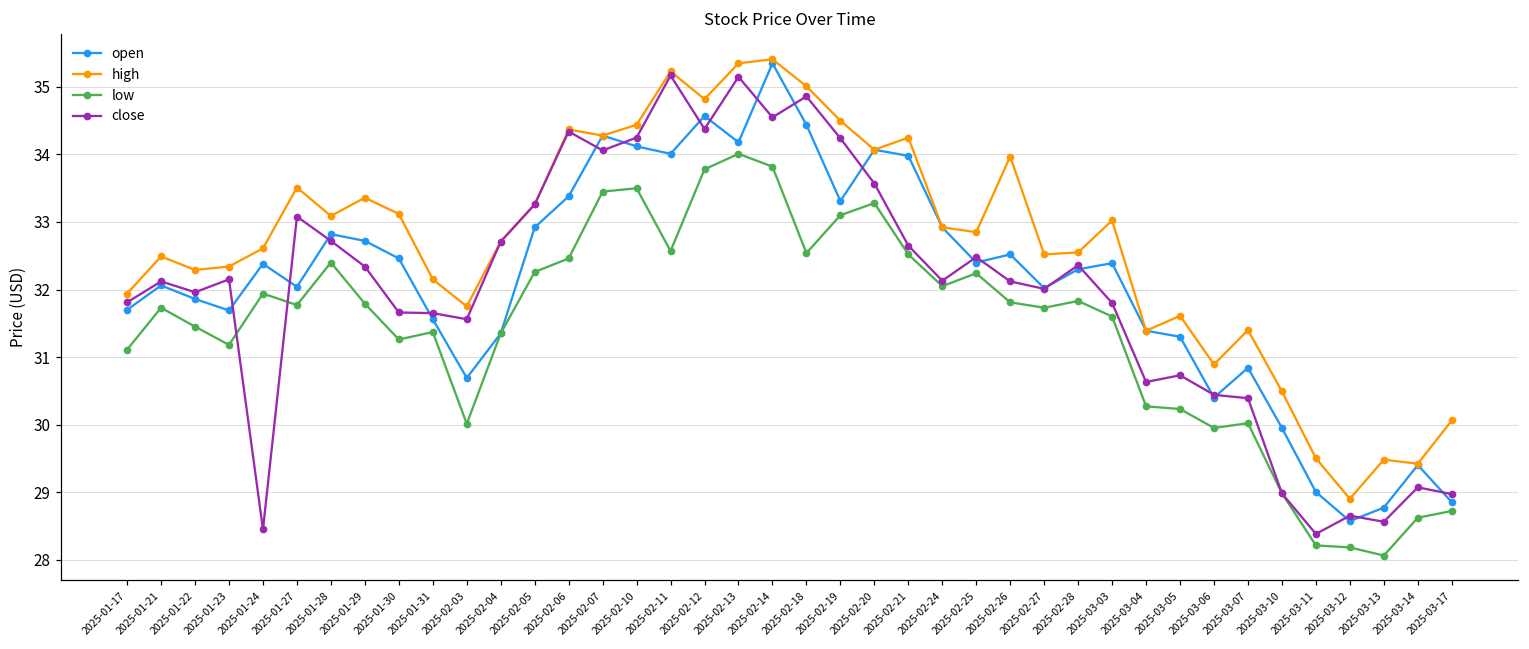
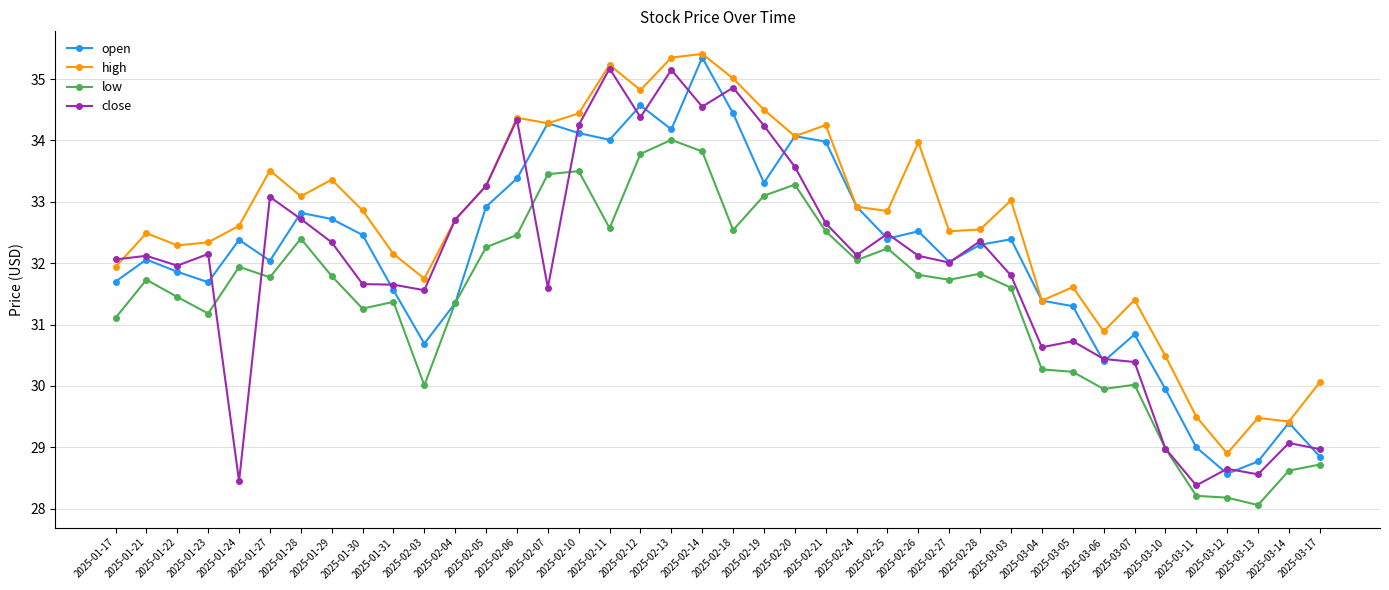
close, 2025-01-17: 31.8 -> 32.1
high, 2025-01-30: 33.1 -> 32.9
close, 2025-02-07: 34.1 -> 31.6
